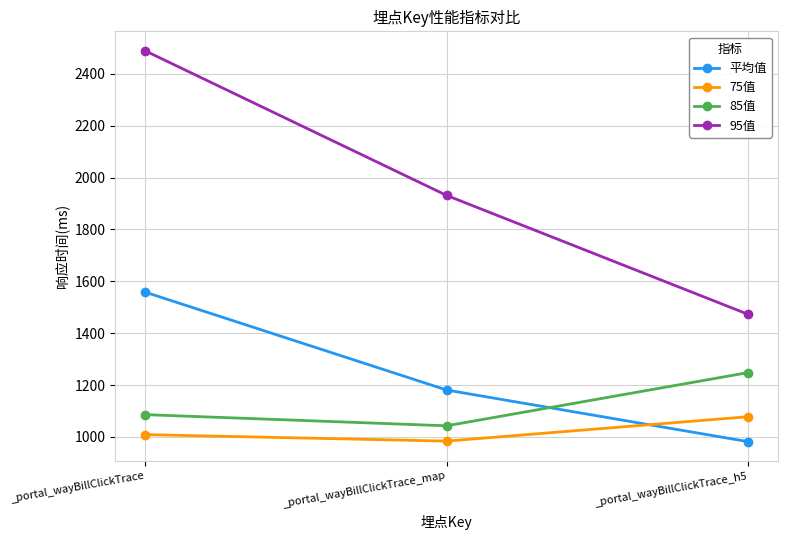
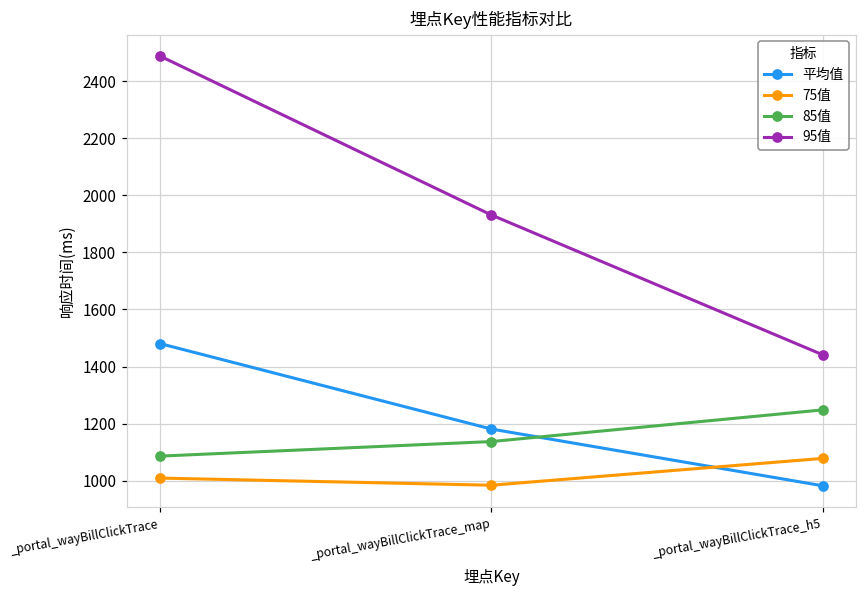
平均值, _portal_wayBillClickTrace: 1560 -> 1480
85值, _portal_wayBillClickTrace_map: 1040 -> 1140
95值, _portal_wayBillClickTrace_h5: 1470 -> 1440
